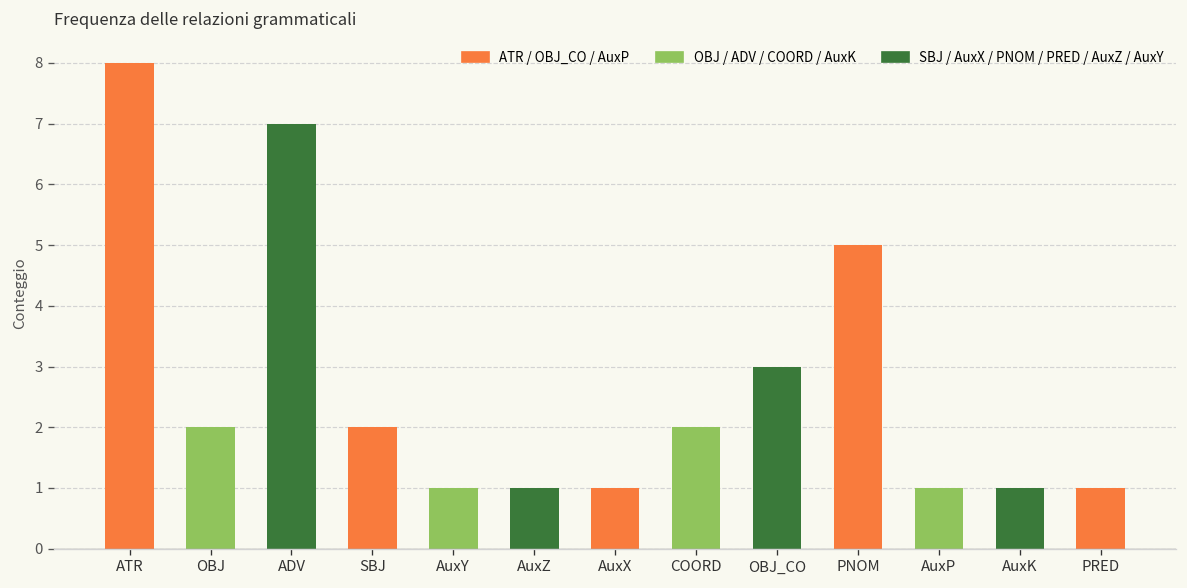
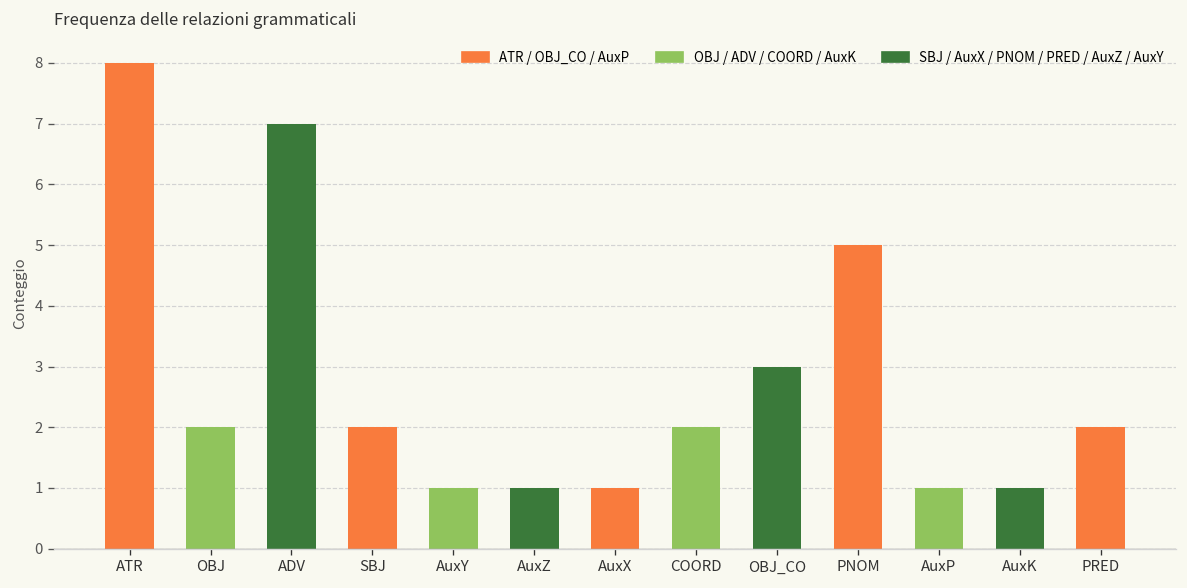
PRED: 1 -> 2
